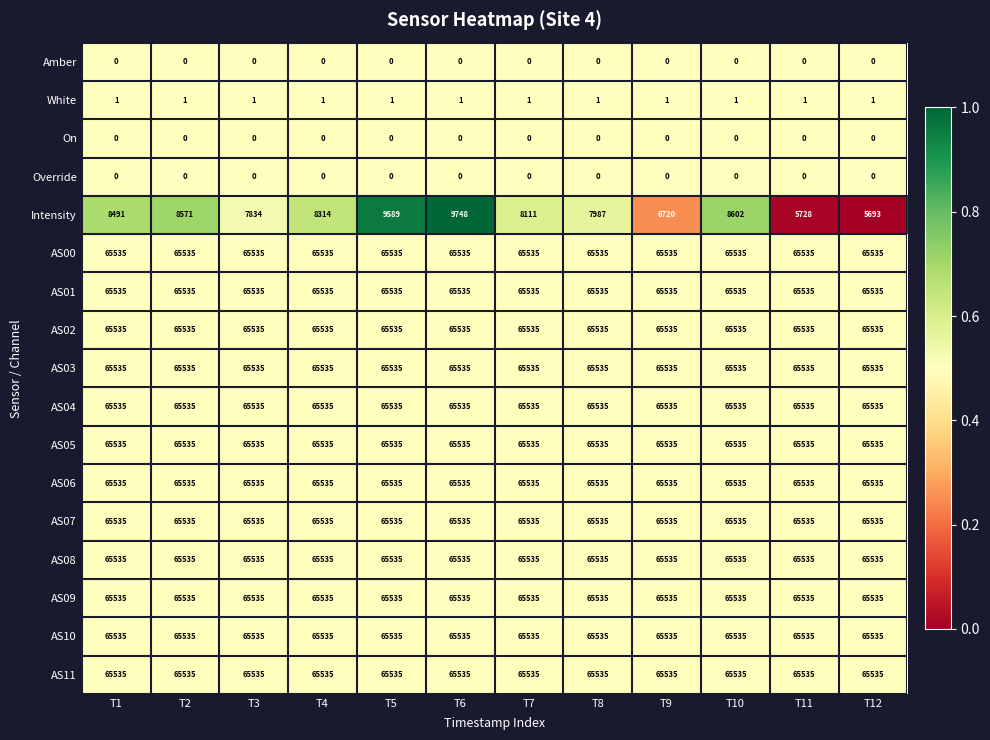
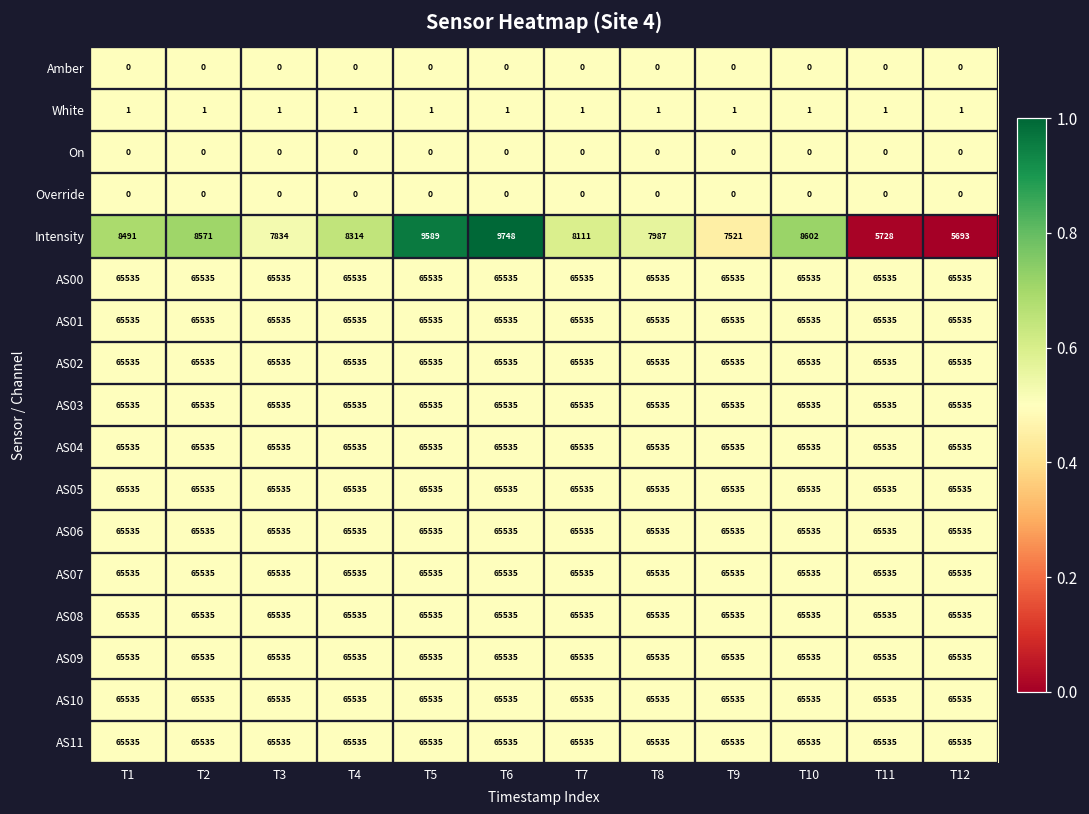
Intensity, T9: 6720 -> 7521
